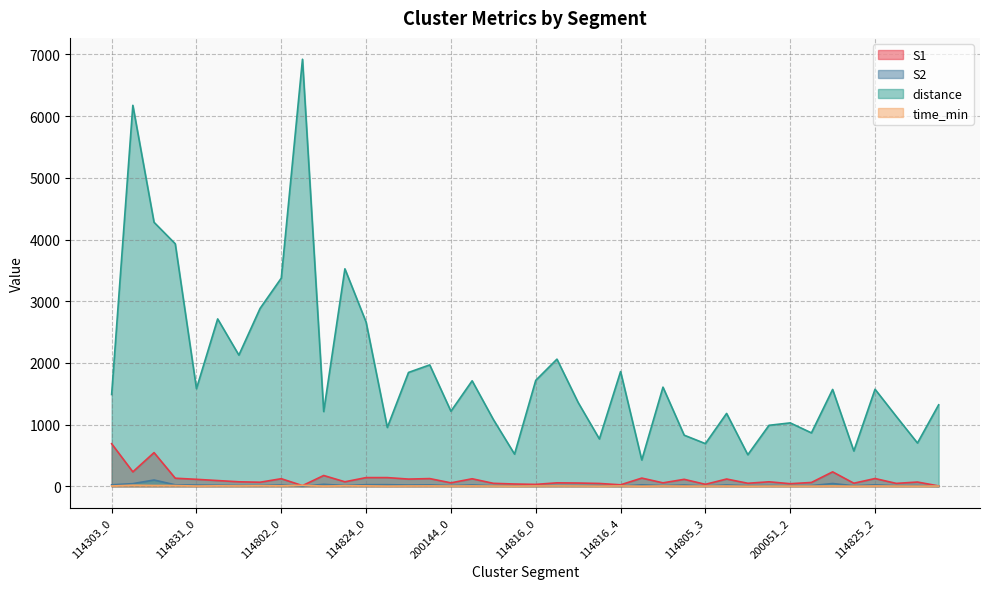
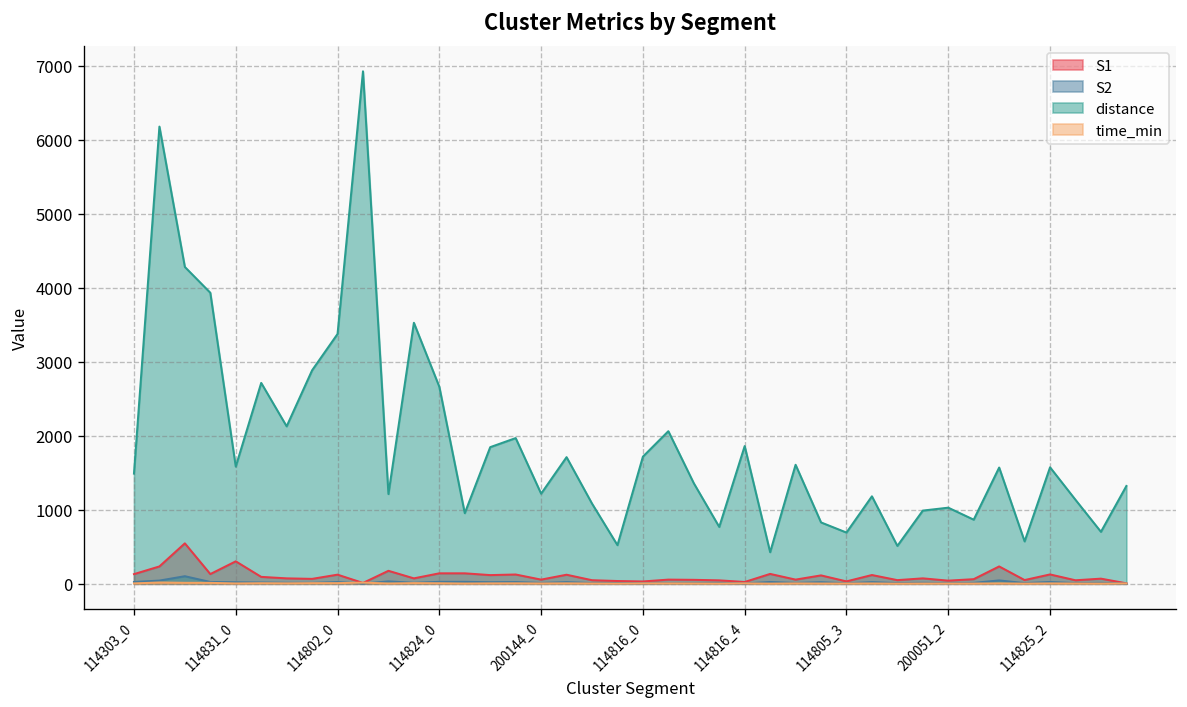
S1, 114303_0: 700 -> 100
S1, 114831_0: 100 -> 300
